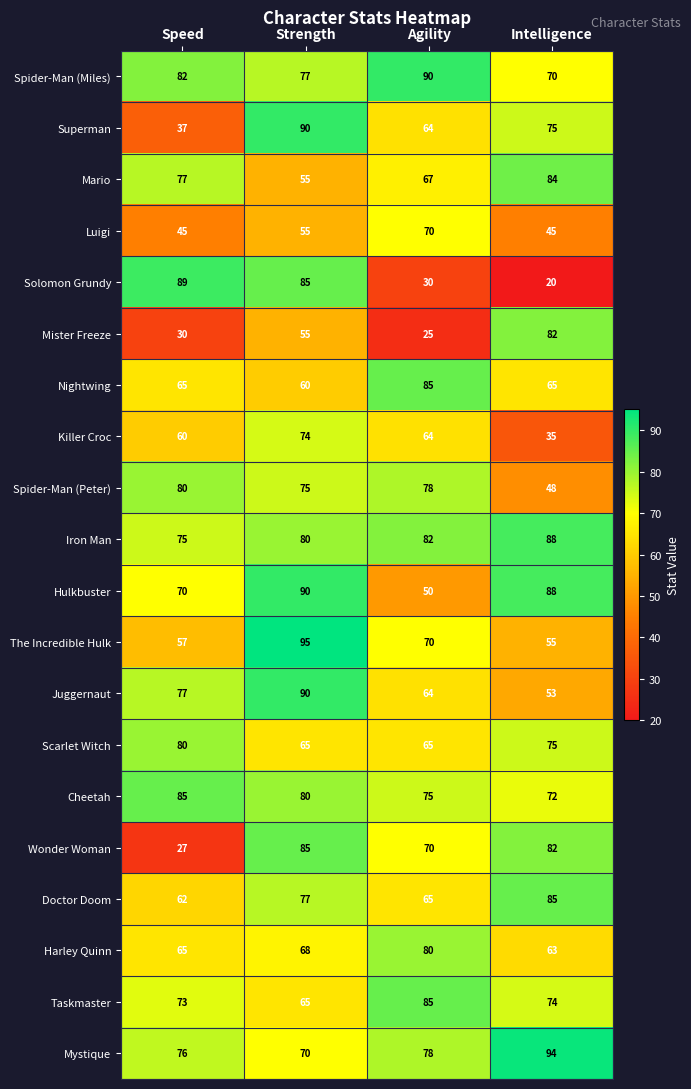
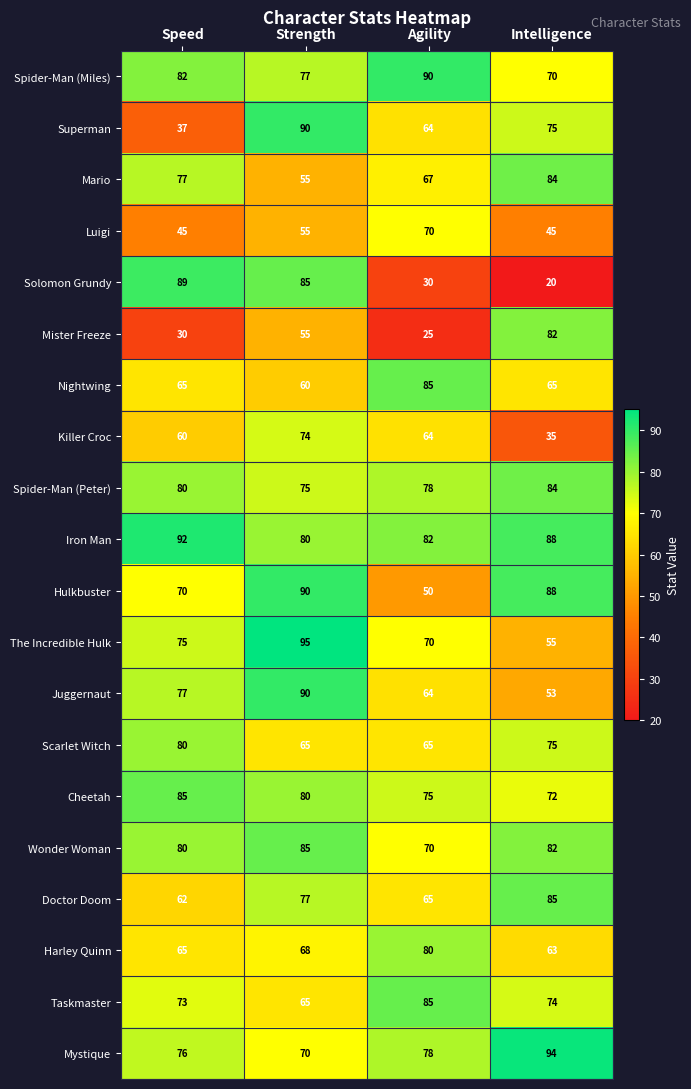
Spider-Man (Peter), Intelligence: 48 -> 84
Iron Man, Speed: 75 -> 92
The Incredible Hulk, Speed: 57 -> 75
Wonder Woman, Speed: 27 -> 80
